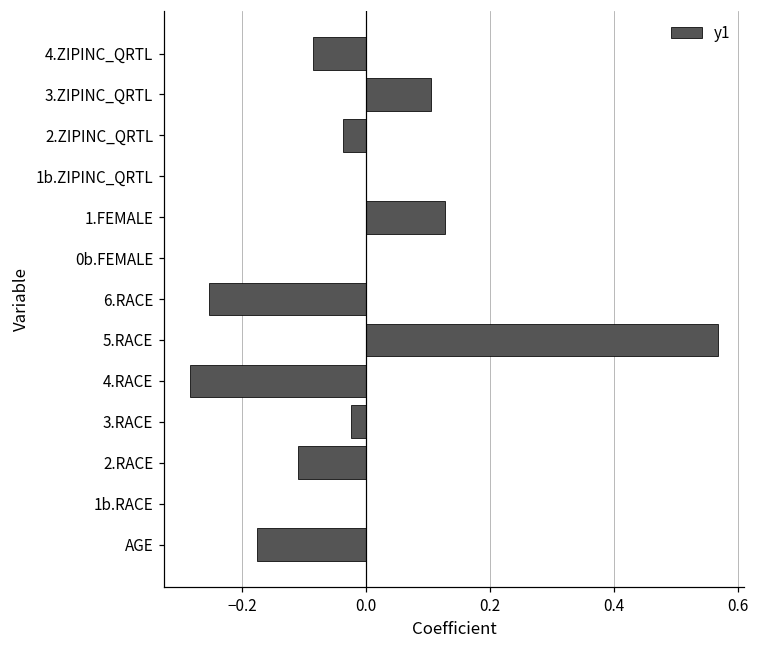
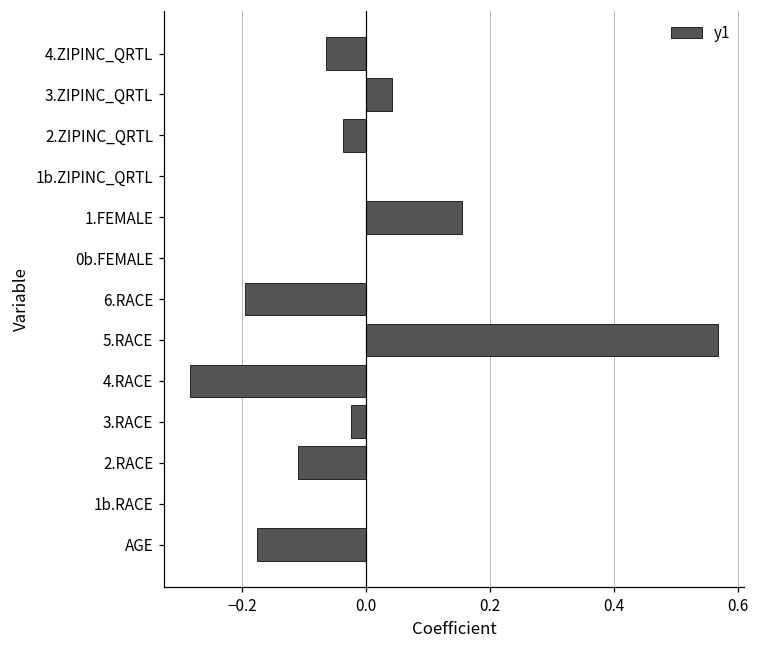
4.ZIPINC_QRTL: -0.09 -> -0.07
3.ZIPINC_QRTL: 0.11 -> 0.04
1.FEMALE: 0.13 -> 0.16
6.RACE: -0.25 -> -0.20
